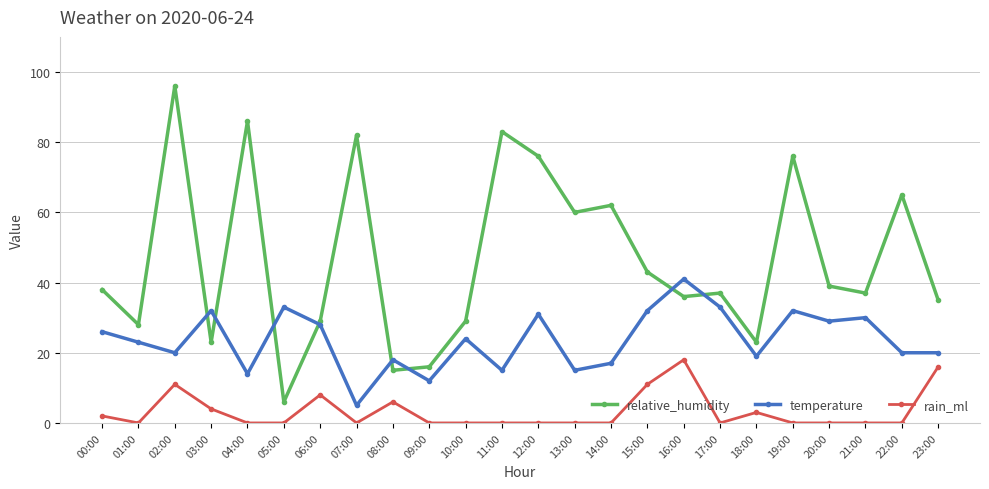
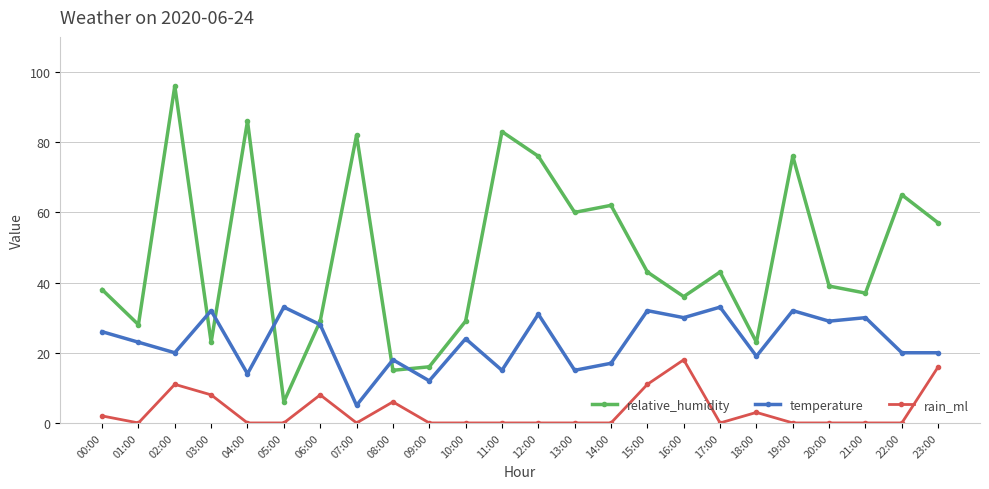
rain_ml, 03:00: 4 -> 8
temperature, 16:00: 41 -> 30
relative_humidity, 17:00: 37 -> 43
relative_humidity, 23:00: 35 -> 57
